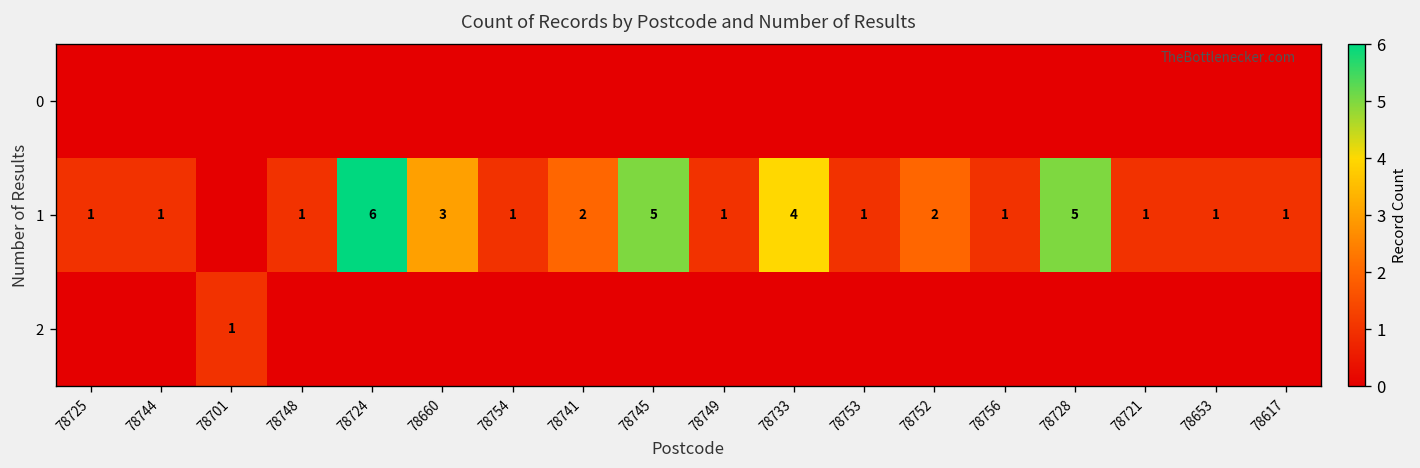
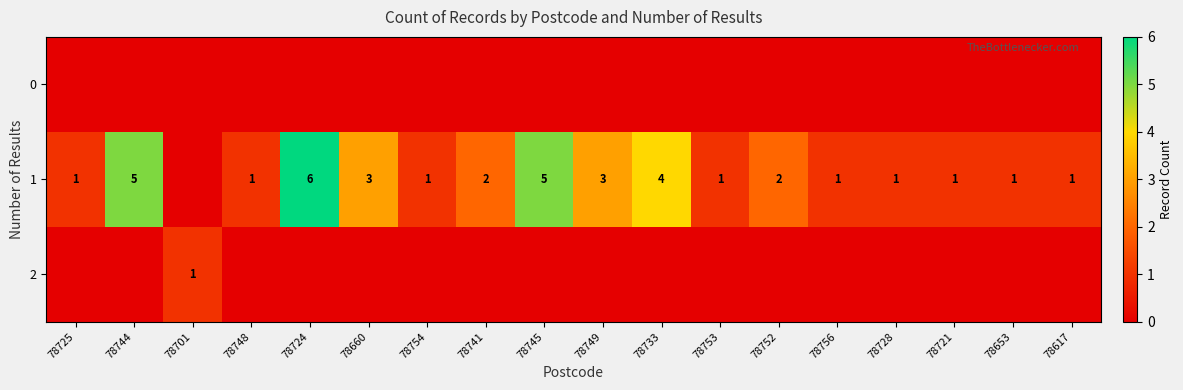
1, 78744: 1 -> 5
1, 78749: 1 -> 3
1, 78728: 5 -> 1
